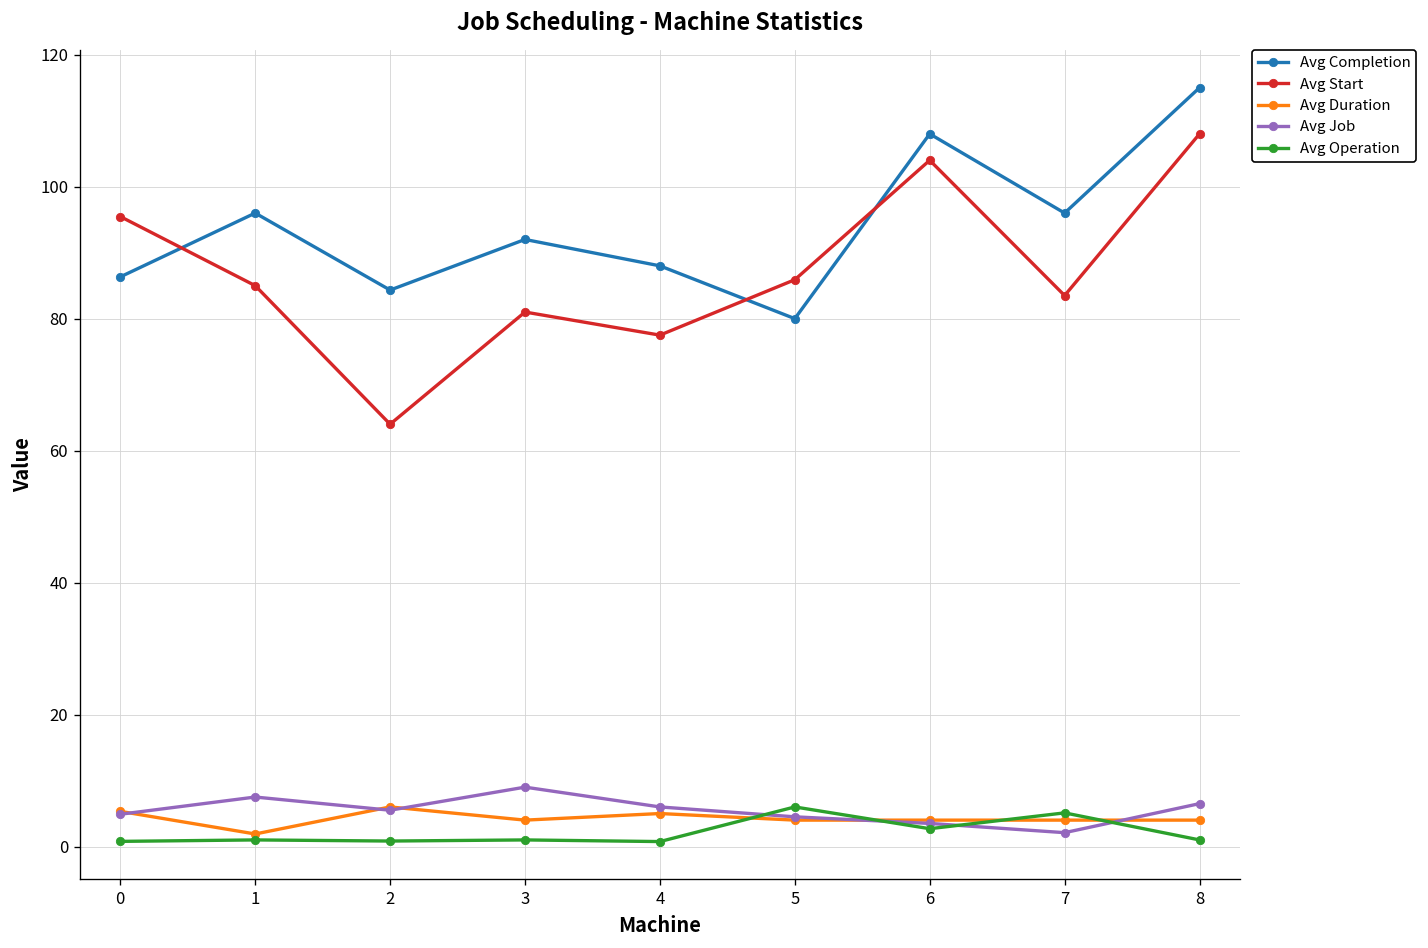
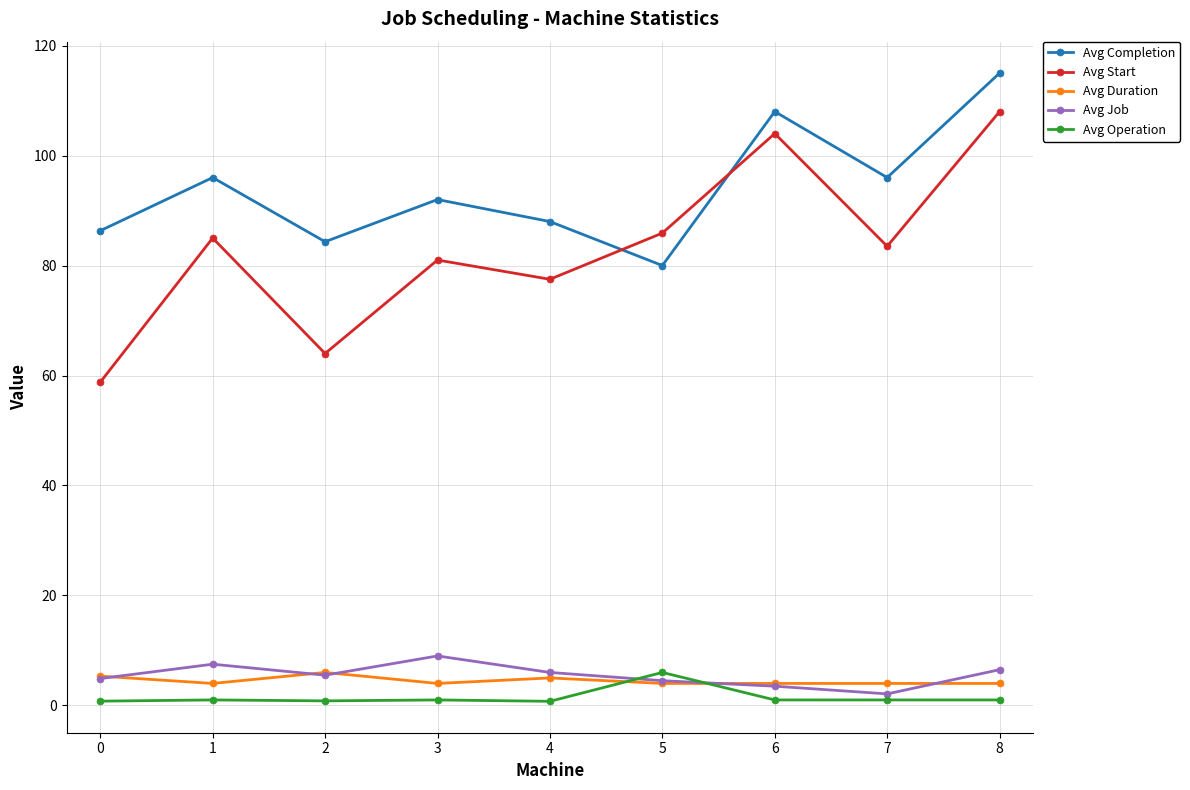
Avg Start, 0: 95 -> 59
Avg Duration, 1: 2 -> 4
Avg Operation, 6: 3 -> 1
Avg Operation, 7: 5 -> 1
